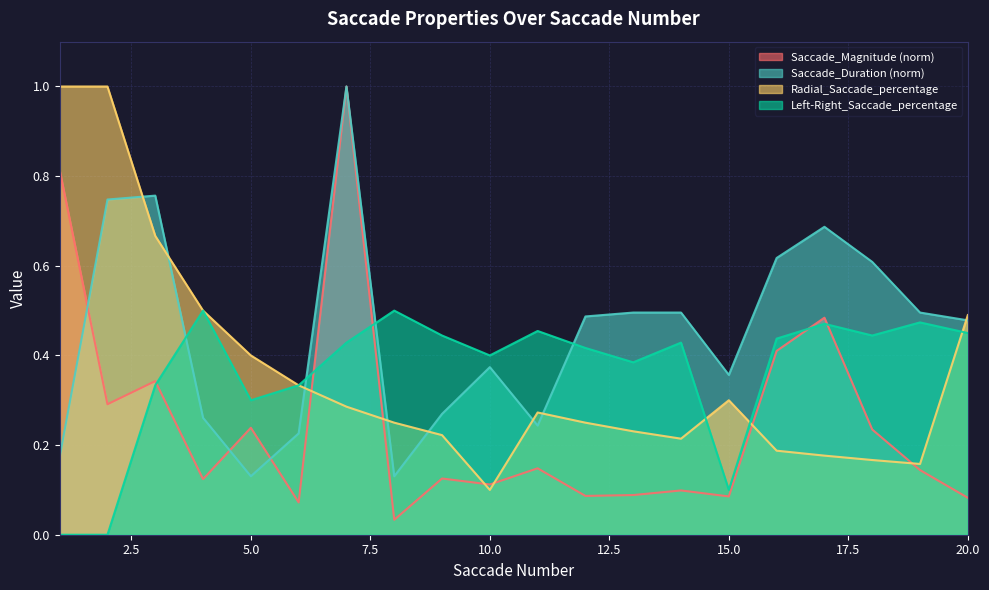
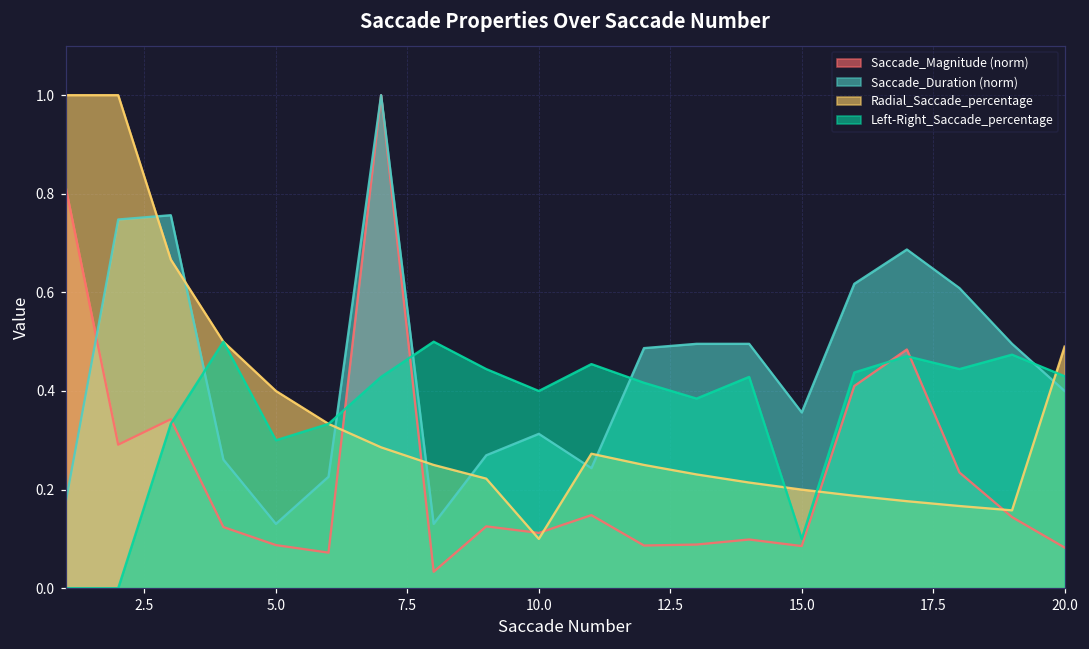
Saccade_Magnitude (norm), 5.0: 0.24 -> 0.09
Saccade_Duration (norm), 10.0: 0.37 -> 0.31
Radial_Saccade_percentage, 15.0: 0.3 -> 0.2
Saccade_Duration (norm), 20.0: 0.48 -> 0.40
Left-Right_Saccade_percentage, 20.0: 0.45 -> 0.43
